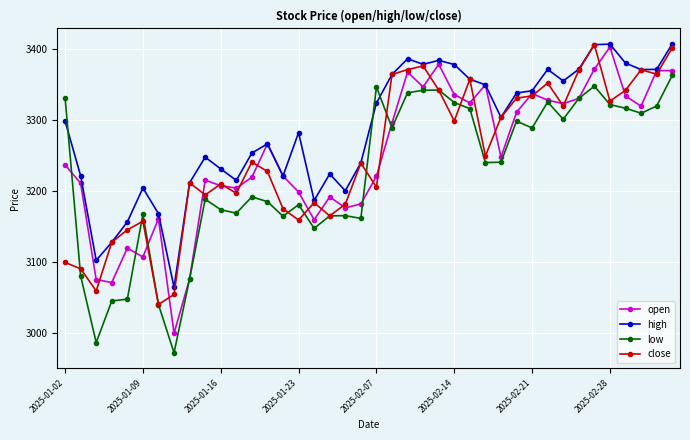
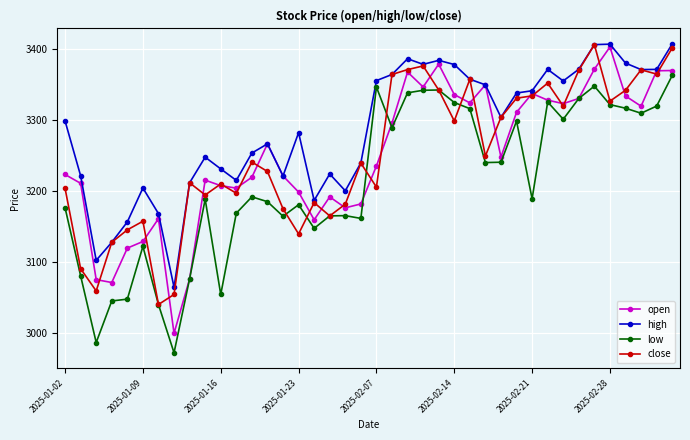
open, 2025-01-02: 3240 -> 3220
low, 2025-01-02: 3330 -> 3180
close, 2025-01-02: 3100 -> 3200
open, 2025-01-09: 3110 -> 3130
low, 2025-01-09: 3170 -> 3120
low, 2025-01-16: 3170 -> 3050
close, 2025-01-23: 3160 -> 3140
open, 2025-02-07: 3220 -> 3240
high, 2025-02-07: 3320 -> 3360
low, 2025-02-21: 3290 -> 3190
